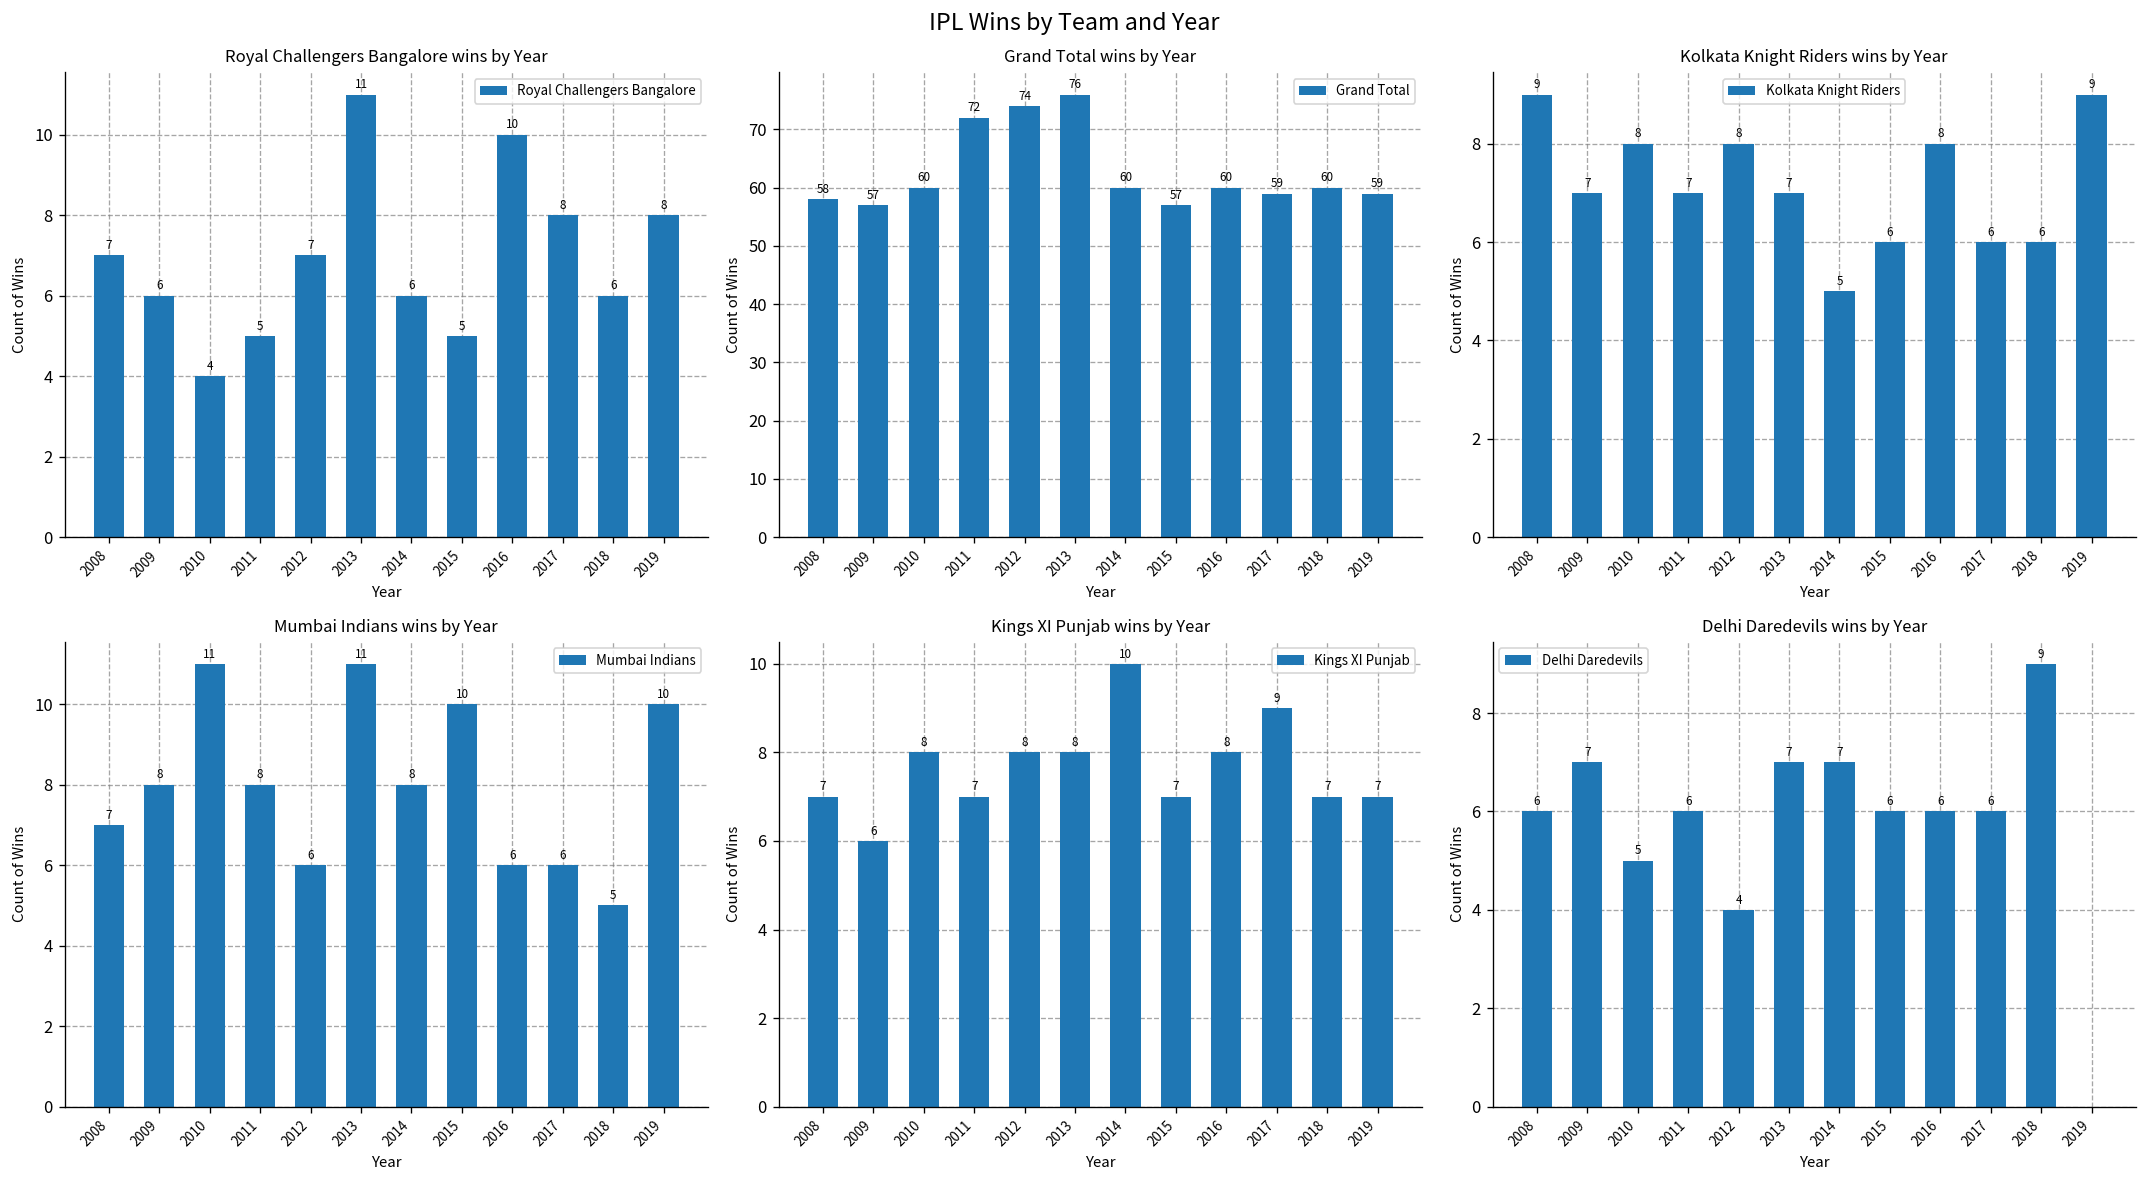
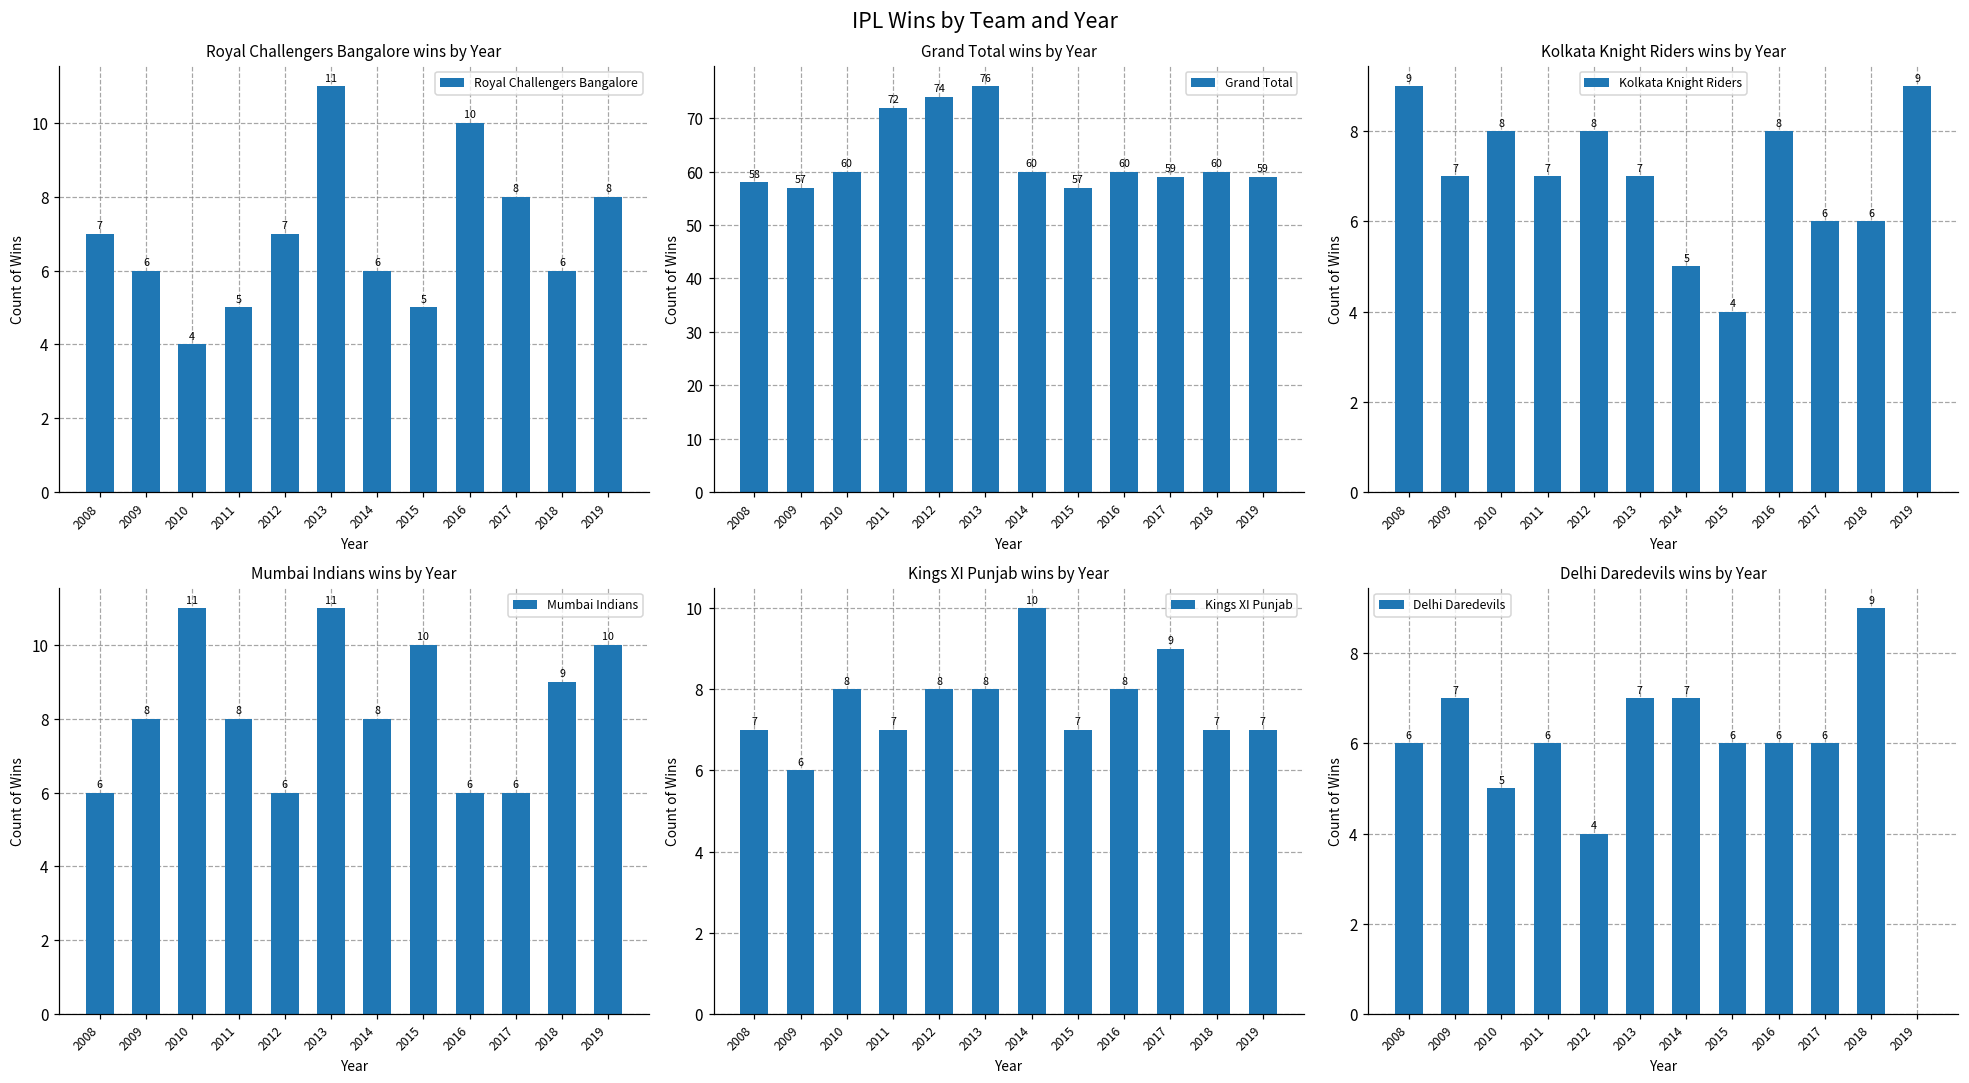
Kolkata Knight Riders wins by Year, 2015: 6 -> 4
Mumbai Indians wins by Year, 2008: 7 -> 6
Mumbai Indians wins by Year, 2018: 5 -> 9
